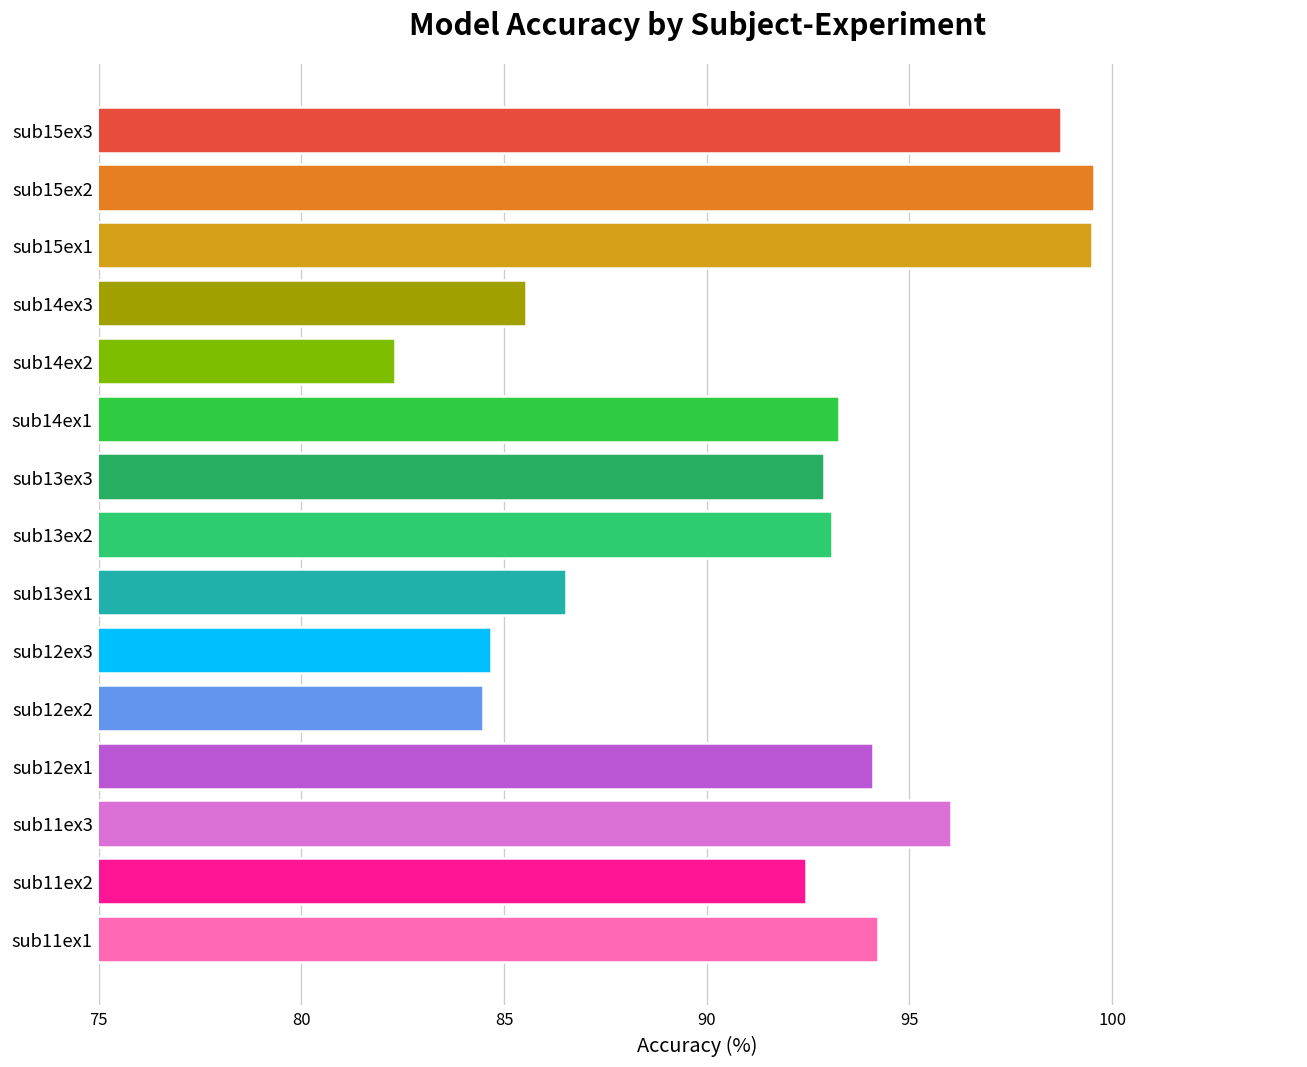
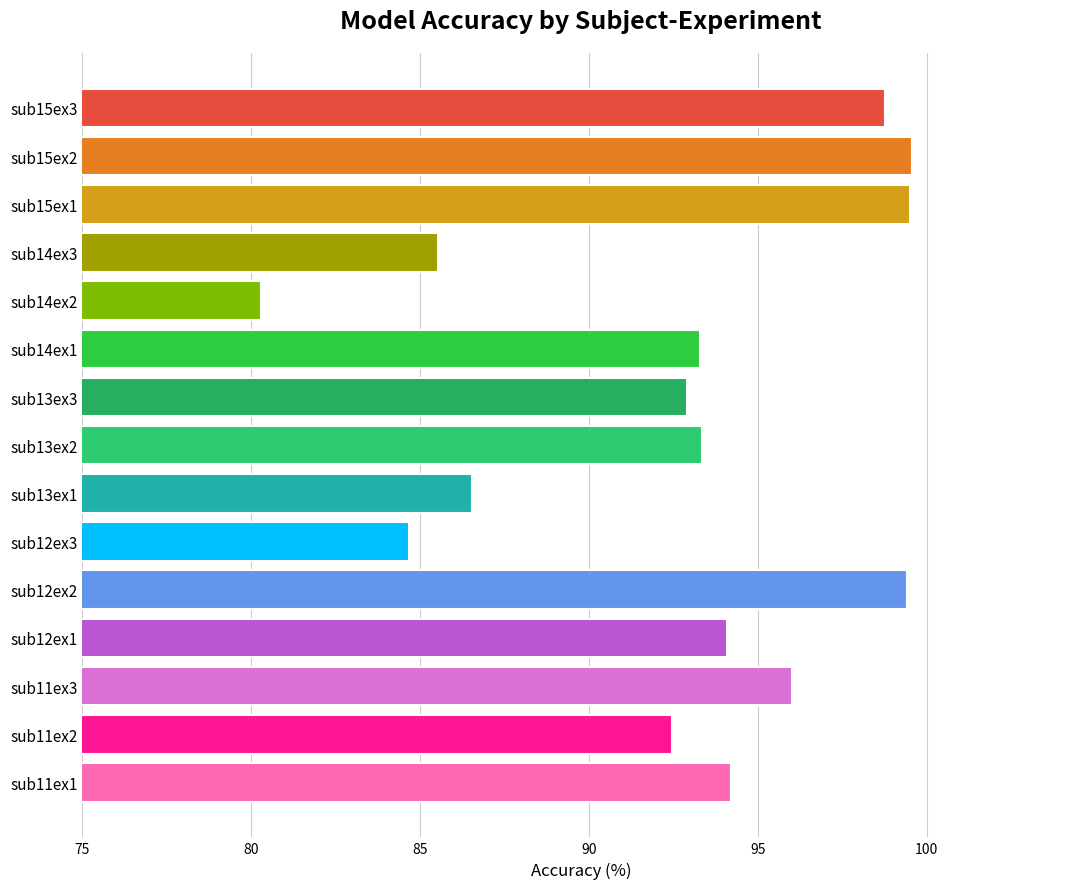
sub14ex2: 82.3 -> 80.3
sub13ex2: 93.1 -> 93.3
sub12ex2: 84.5 -> 99.4
